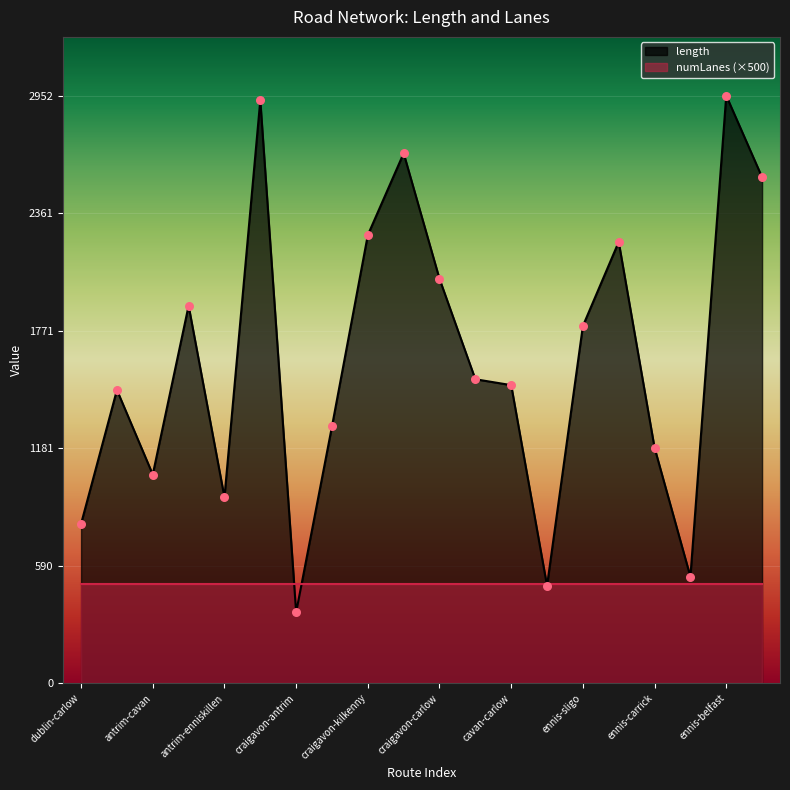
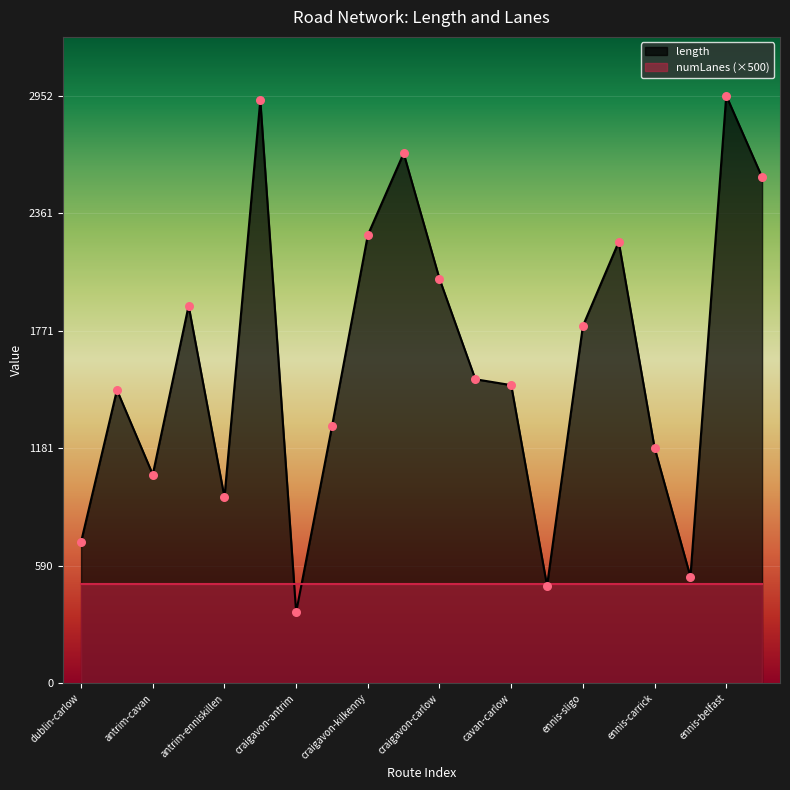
length, dublin-carlow: 800 -> 710
